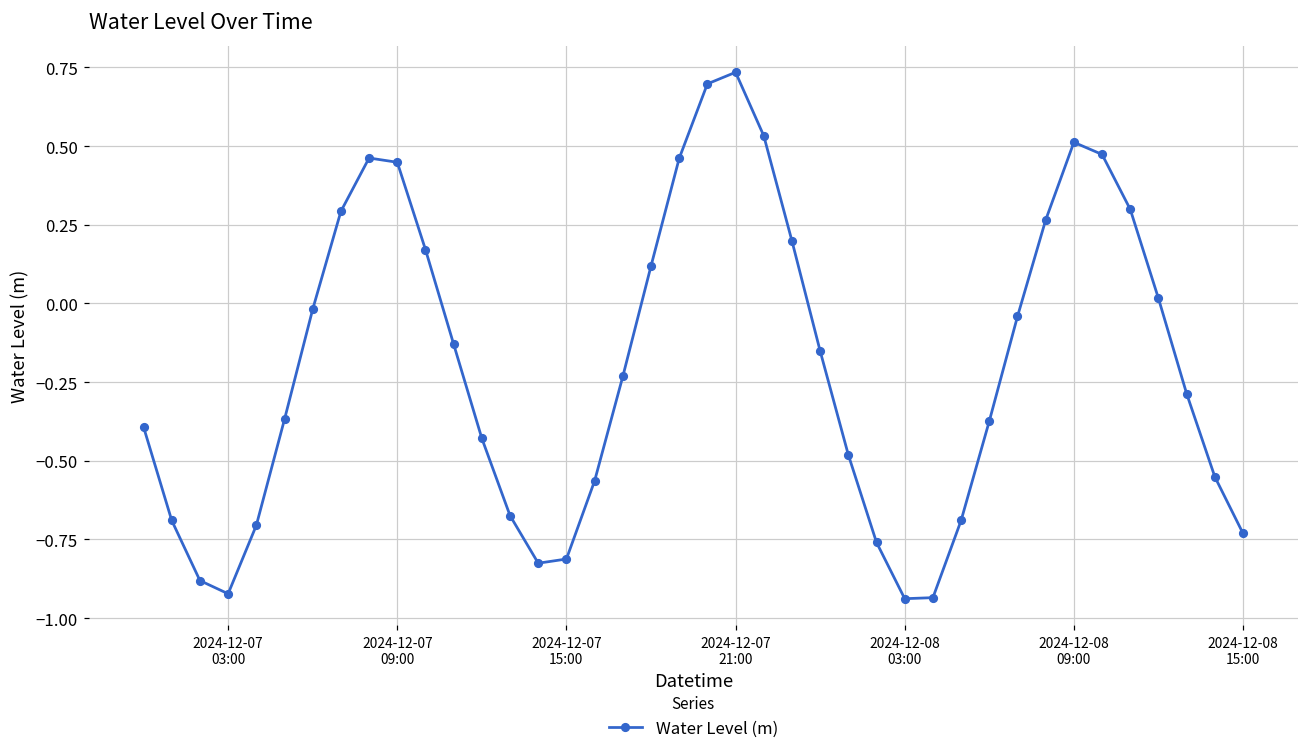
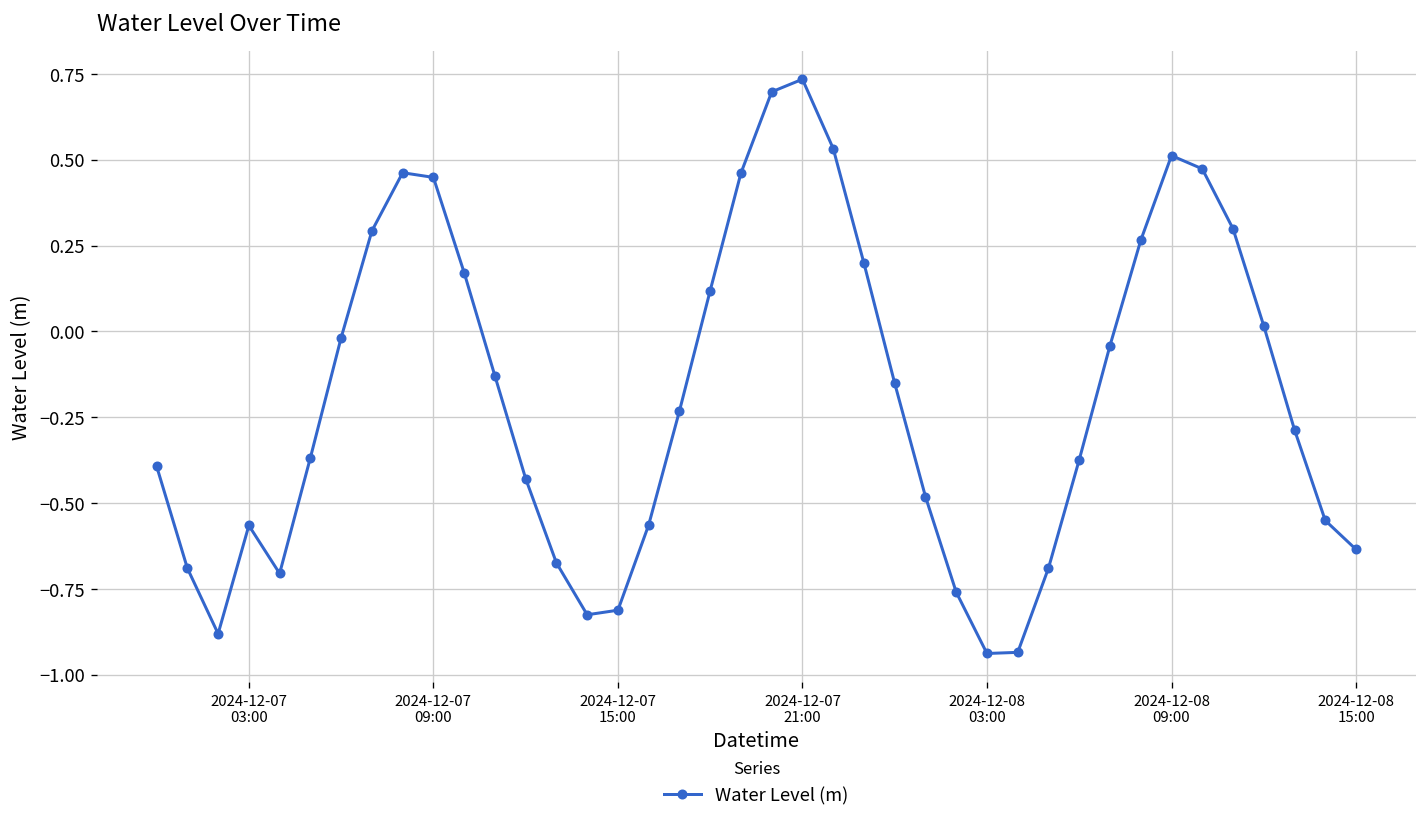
2024-12-07 03:00: -0.92 -> -0.57
2024-12-08 15:00: -0.73 -> -0.64
